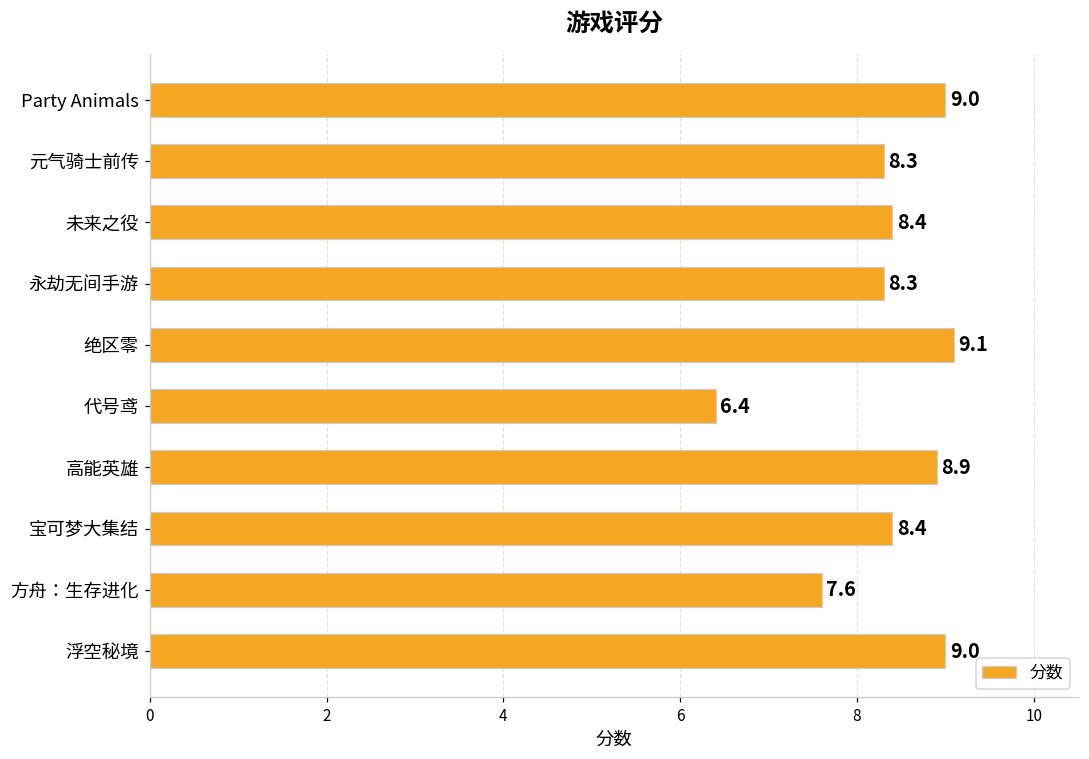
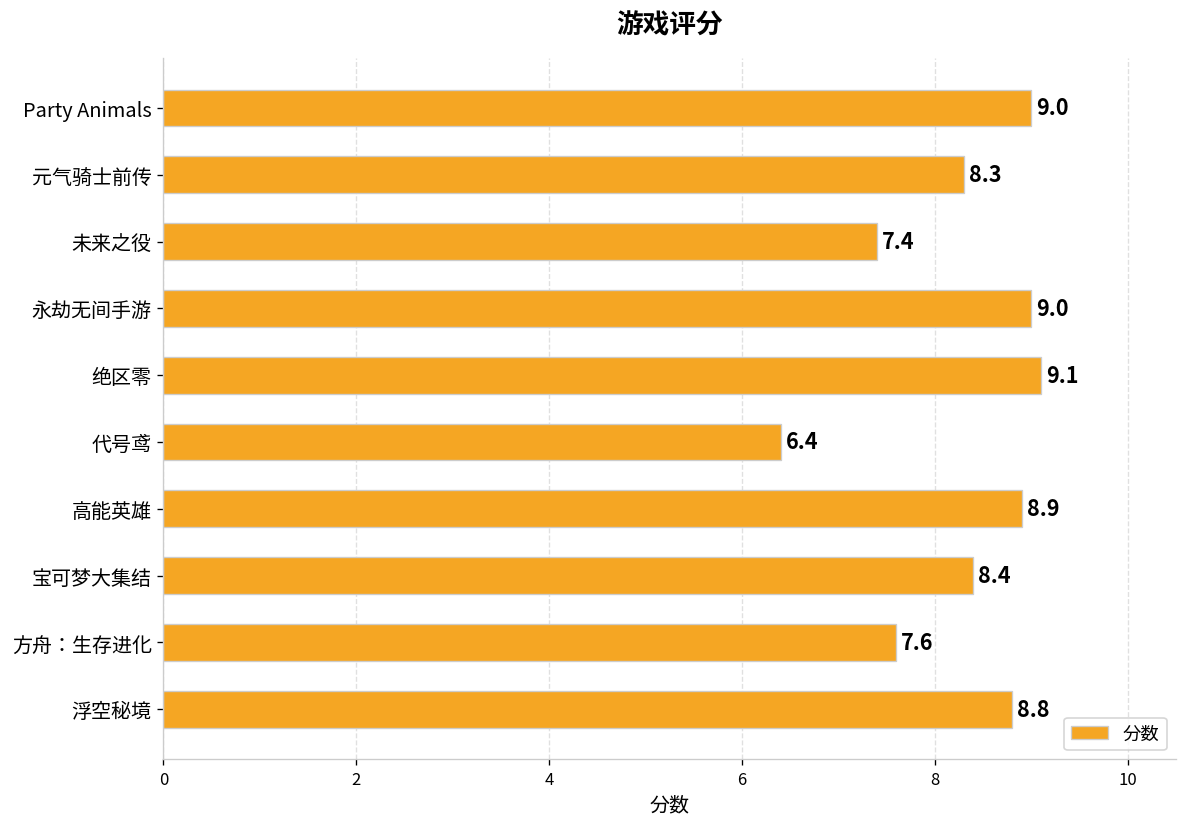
未来之役: 8.4 -> 7.4
永劫无间手游: 8.3 -> 9.0
浮空秘境: 9.0 -> 8.8
